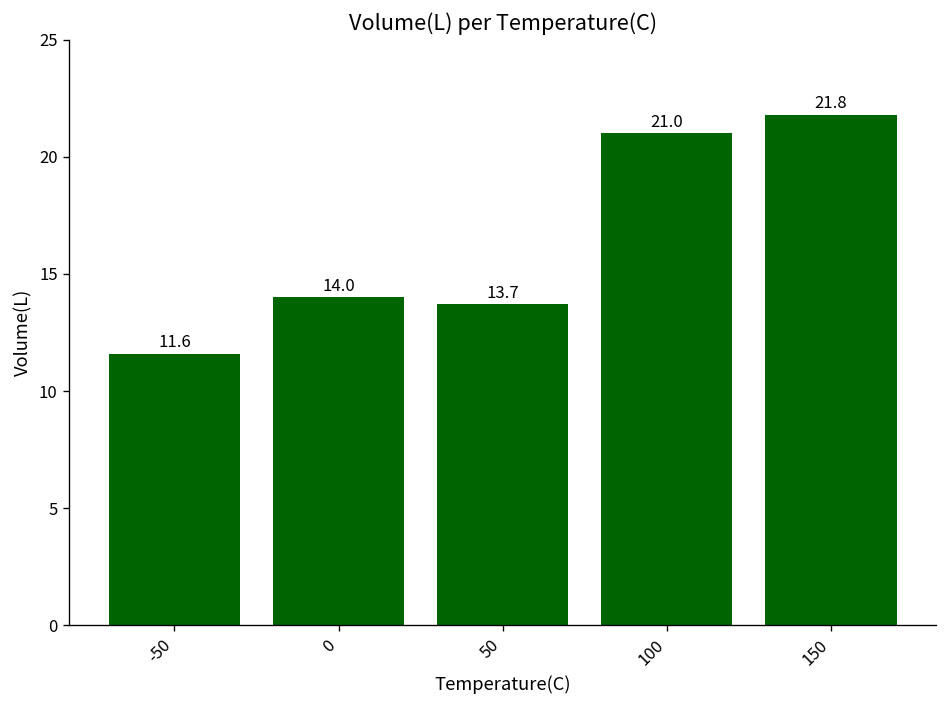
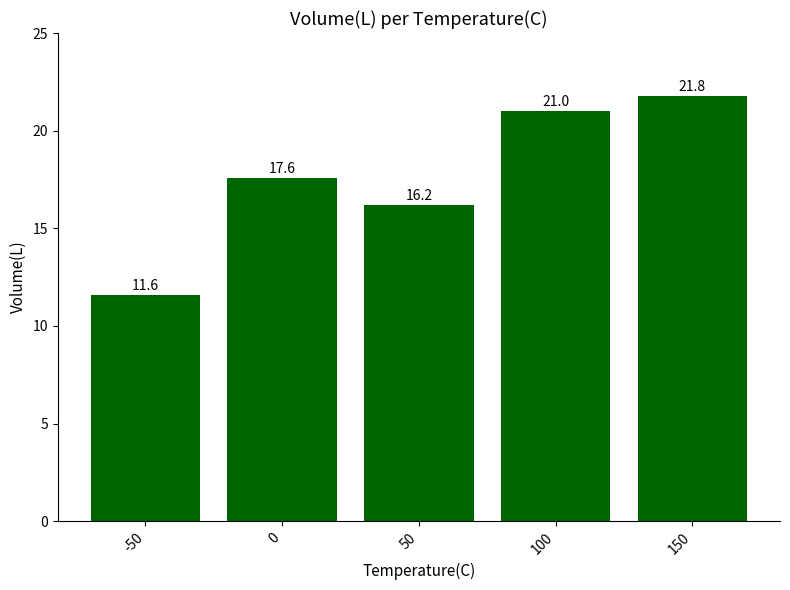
0: 14.0 -> 17.6
50: 13.7 -> 16.2
